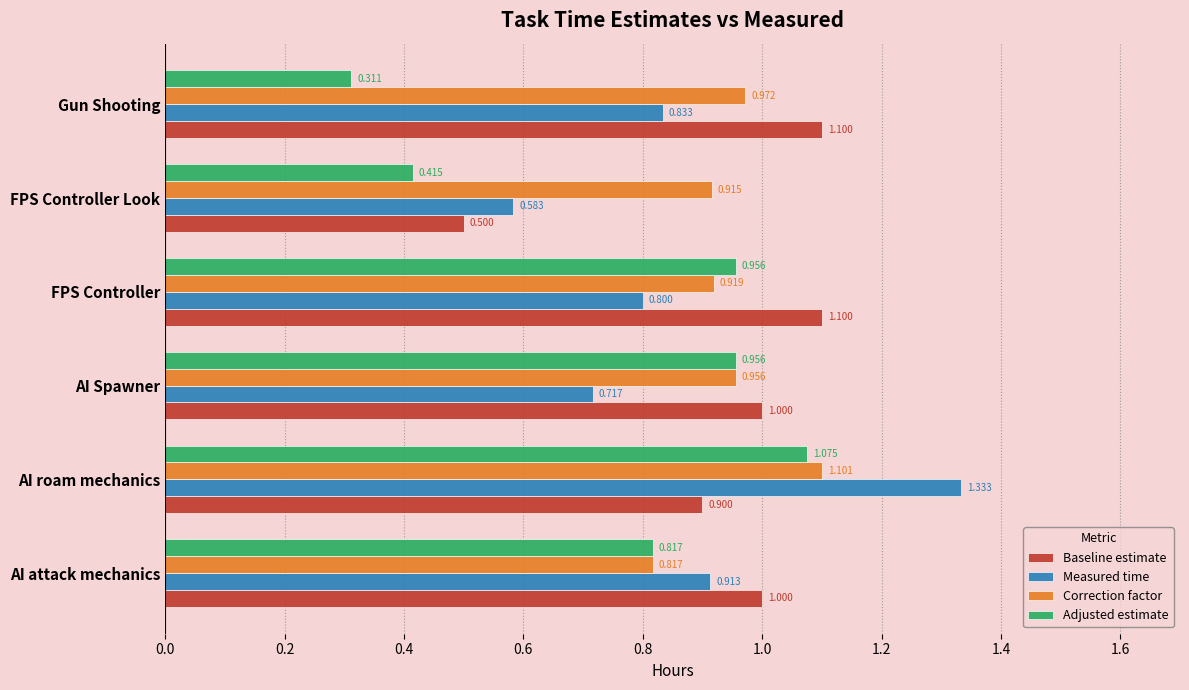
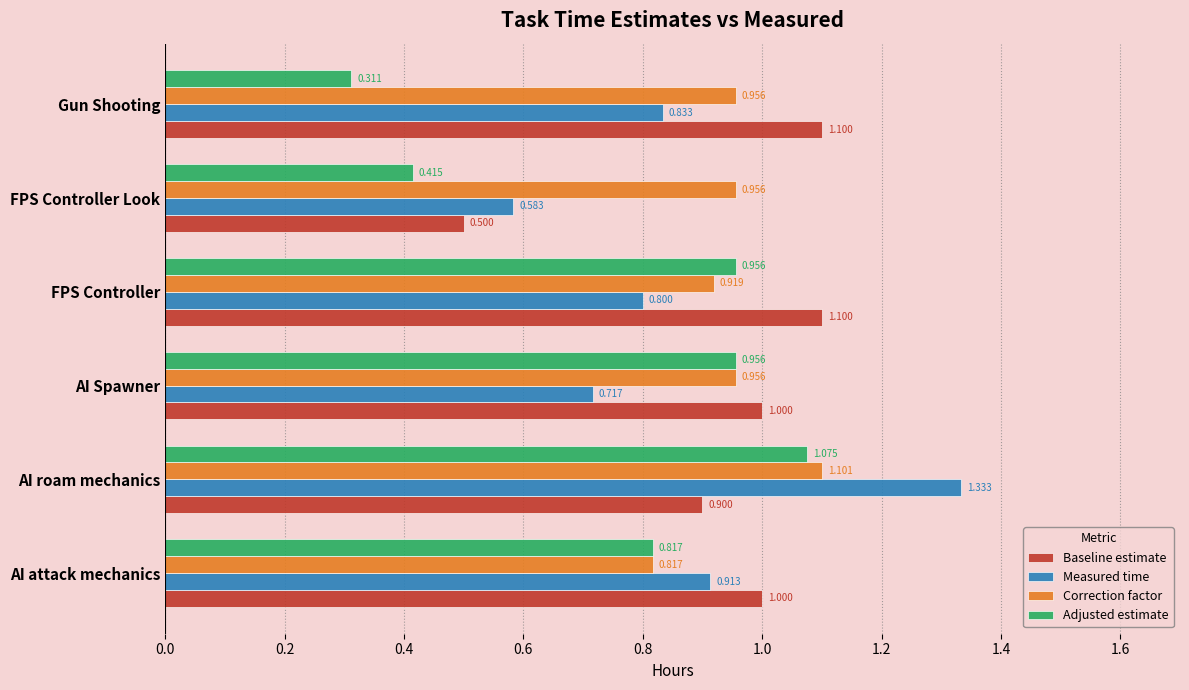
Correction factor, Gun Shooting: 0.972 -> 0.956
Correction factor, FPS Controller Look: 0.915 -> 0.956
